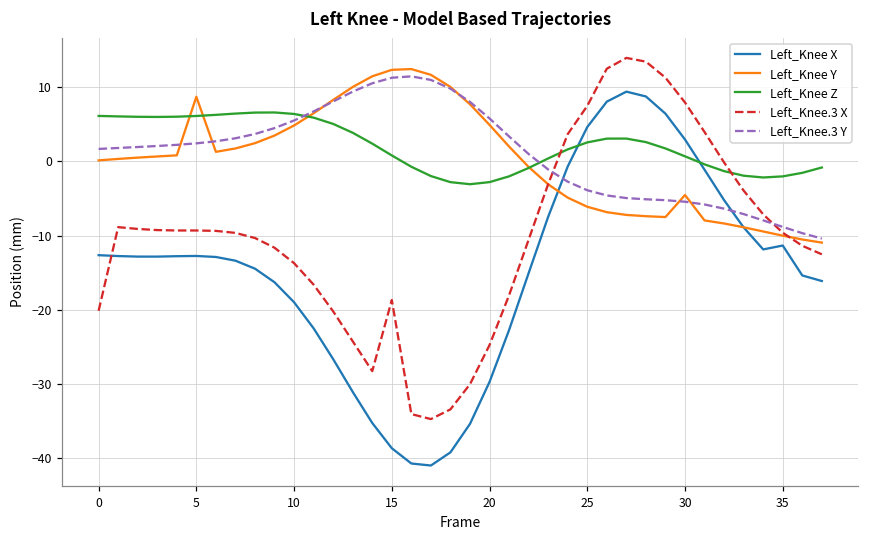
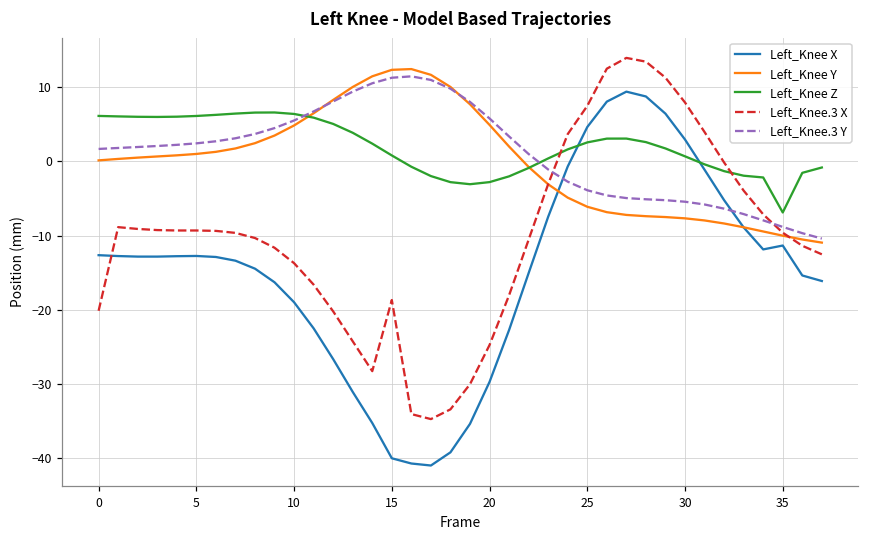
Left_Knee Y, 5: 9 -> 1
Left_Knee X, 15: -39 -> -40
Left_Knee Y, 30: -5 -> -8
Left_Knee Z, 35: -2 -> -7
